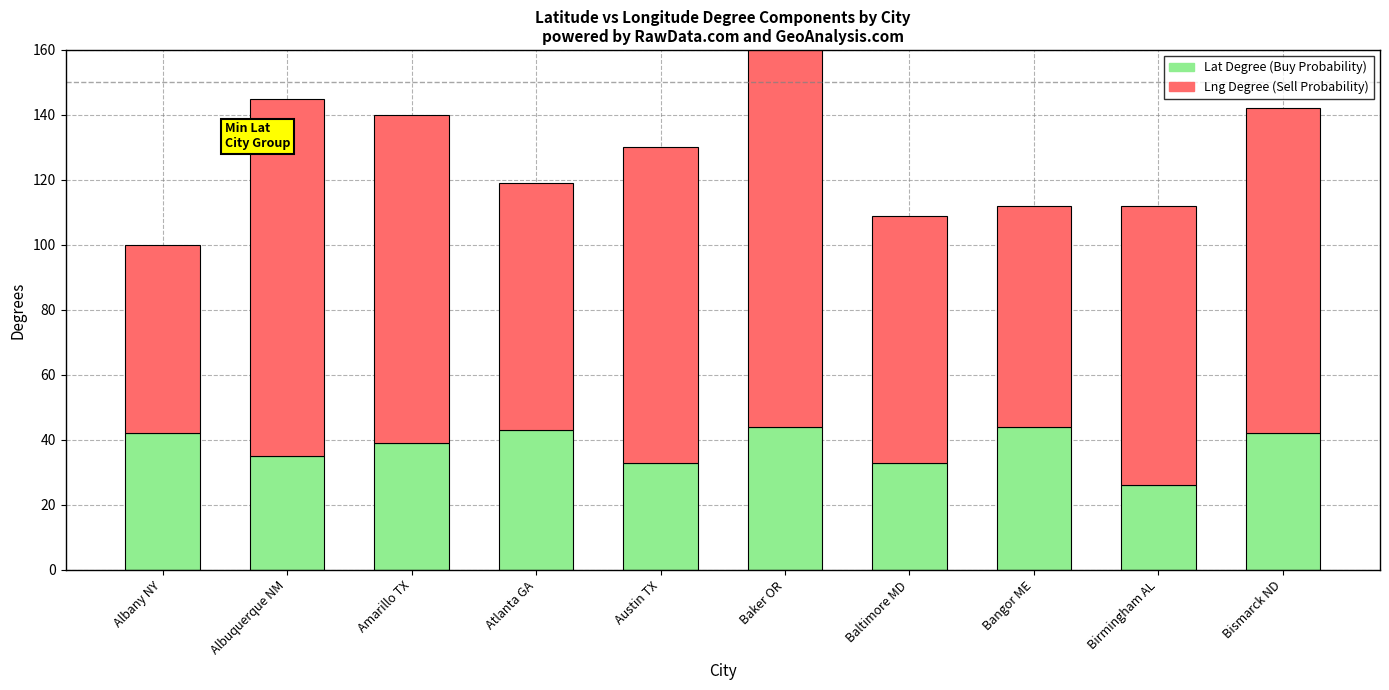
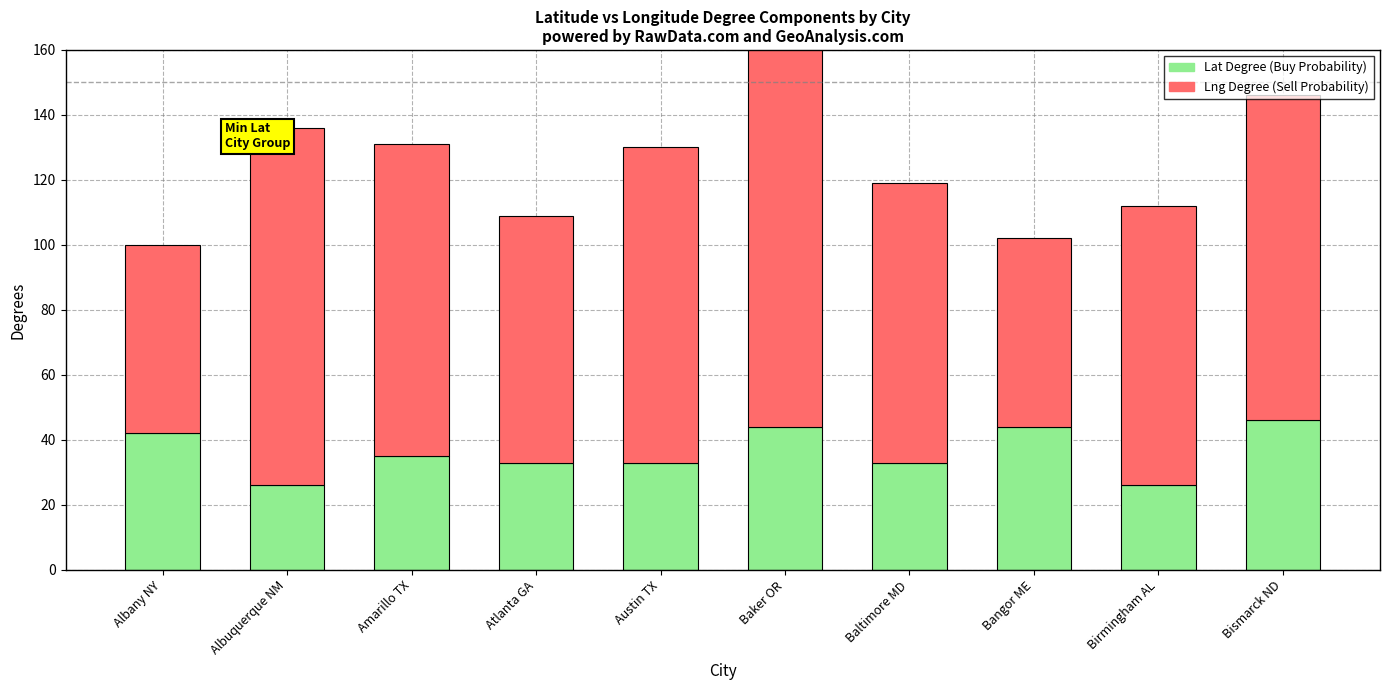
Lat Degree (Buy Probability), Albuquerque NM: 35 -> 26
Lat Degree (Buy Probability), Amarillo TX: 39 -> 35
Lng Degree (Sell Probability), Amarillo TX: 101 -> 96
Lat Degree (Buy Probability), Atlanta GA: 43 -> 33
Lng Degree (Sell Probability), Baltimore MD: 76 -> 86
Lng Degree (Sell Probability), Bangor ME: 68 -> 58
Lat Degree (Buy Probability), Bismarck ND: 42 -> 46
